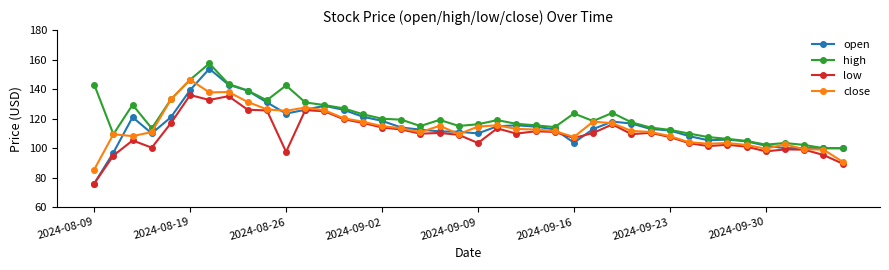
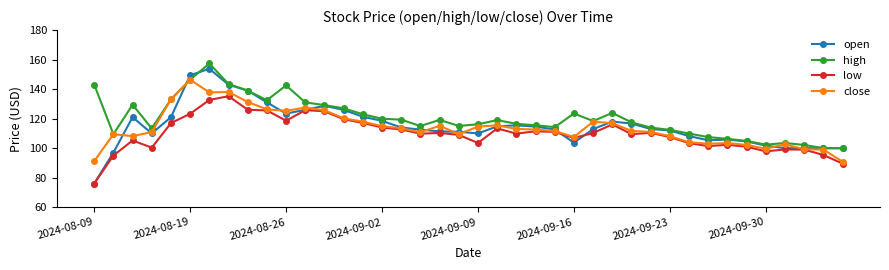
close, 2024-08-09: 86 -> 91
open, 2024-08-19: 139 -> 149
low, 2024-08-19: 136 -> 123
low, 2024-08-26: 98 -> 119
